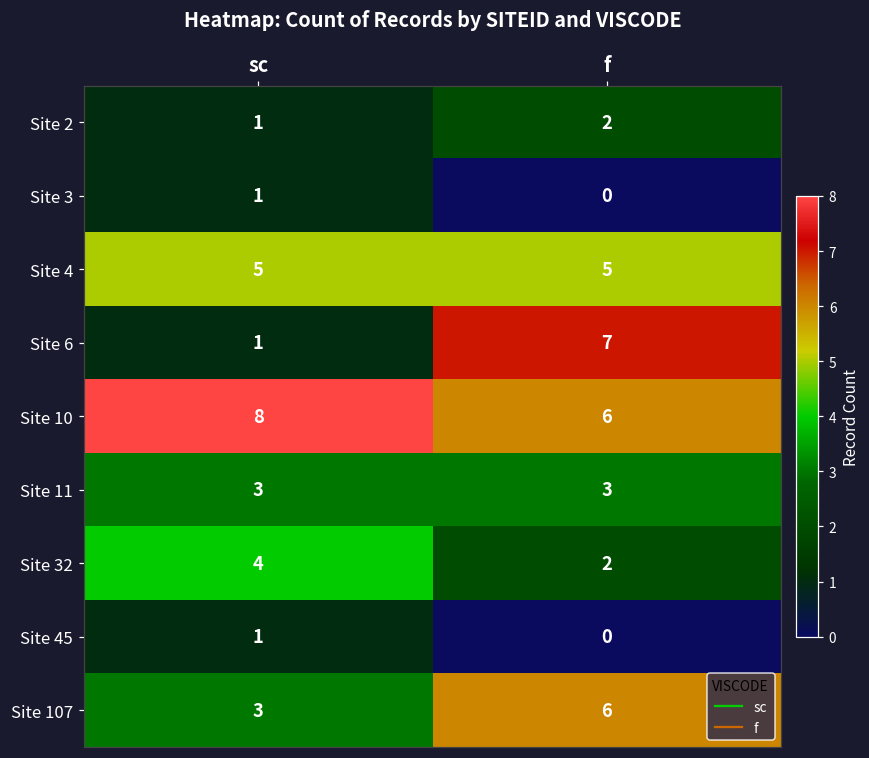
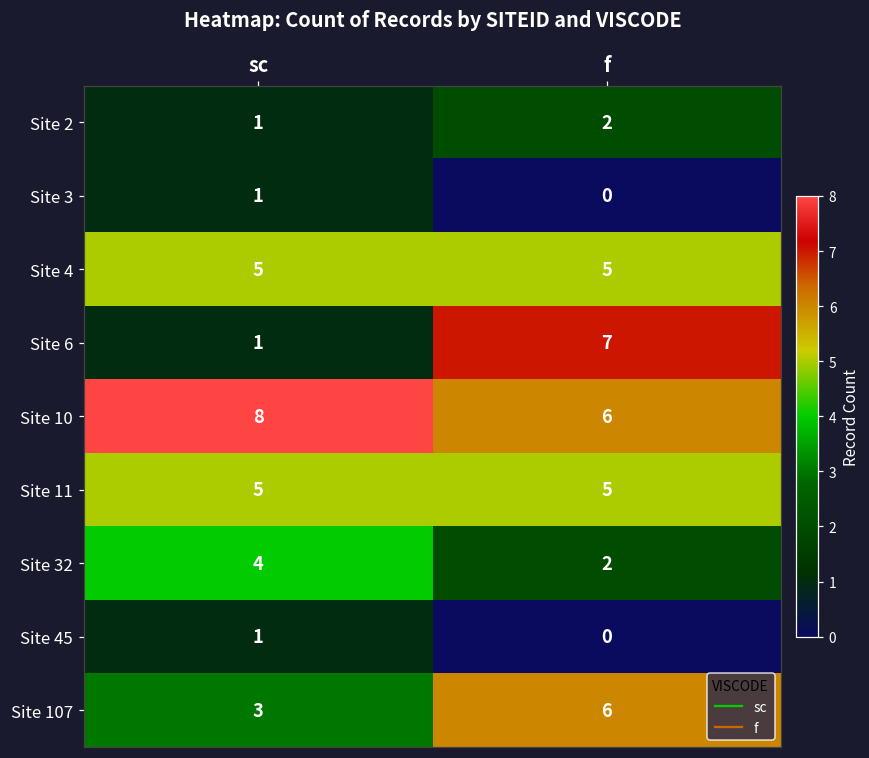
Site 11, sc: 3 -> 5
Site 11, f: 3 -> 5
